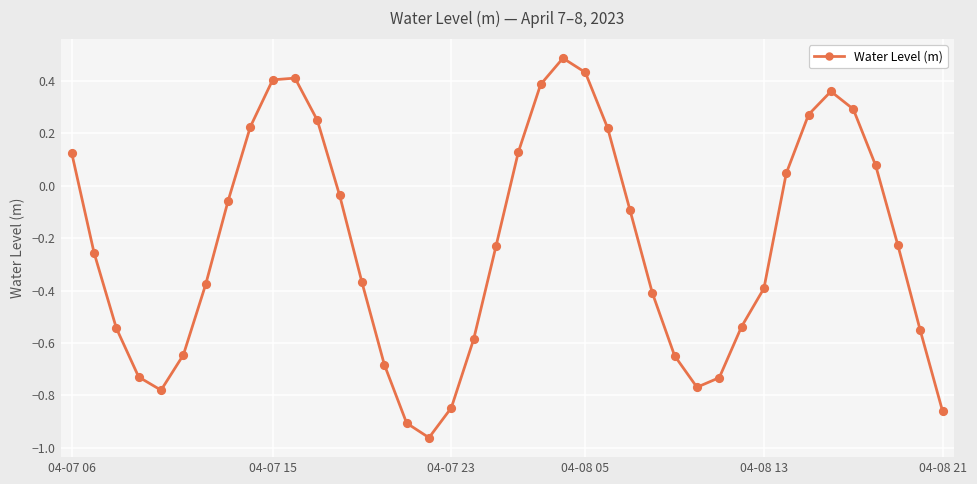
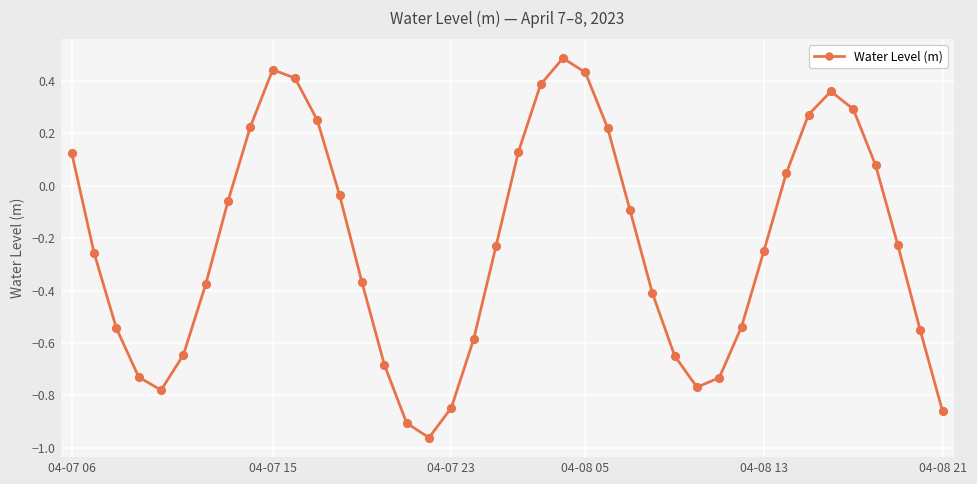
04-07 15: 0.40 -> 0.44
04-08 13: -0.39 -> -0.25
